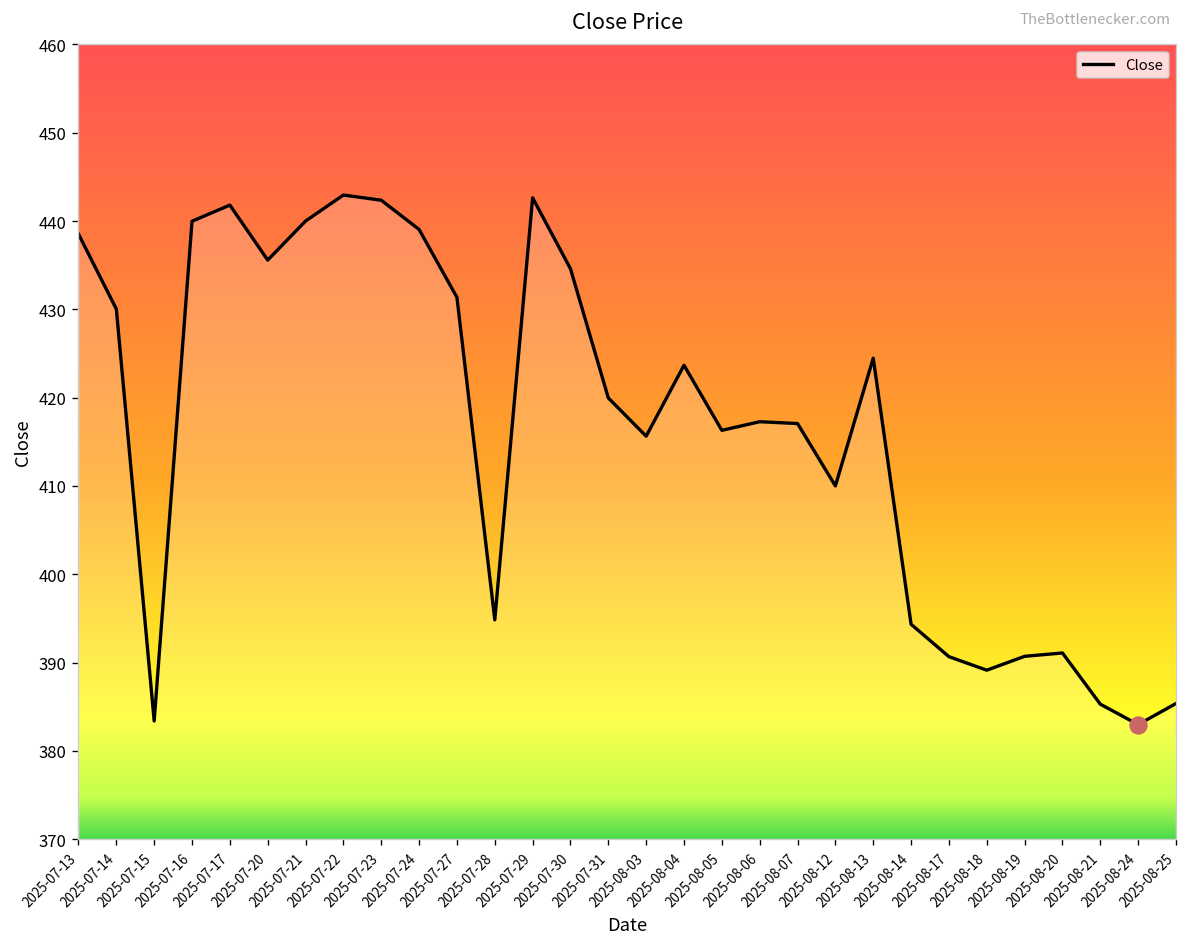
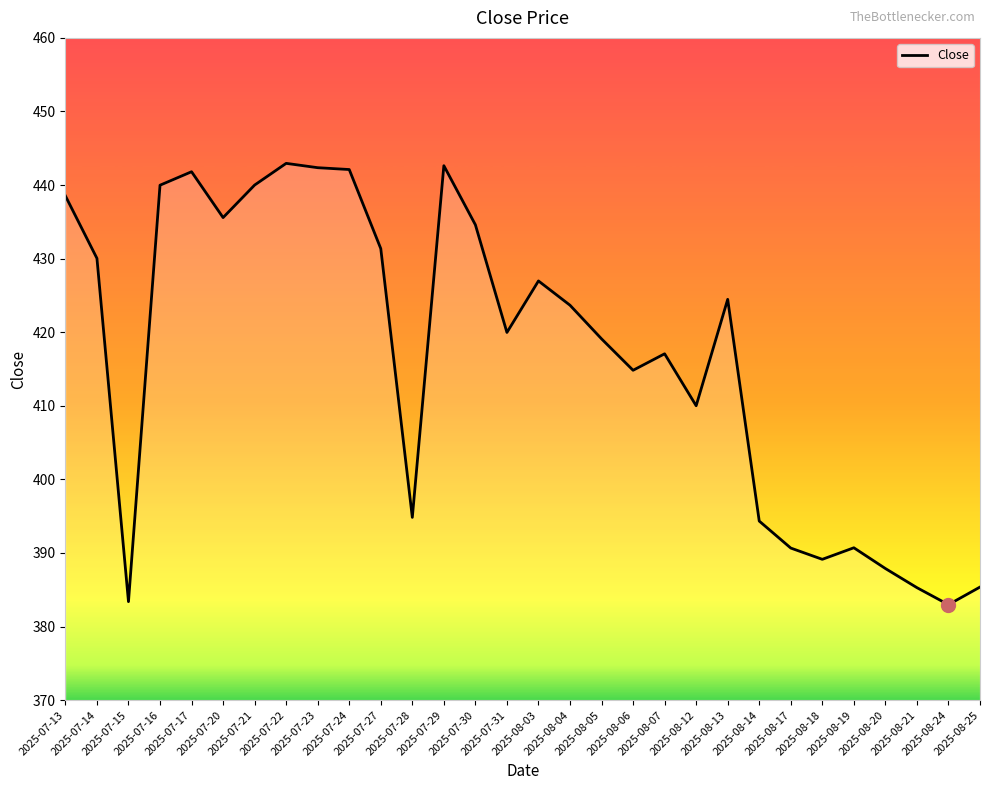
Close, 2025-07-24: 439 -> 442
Close, 2025-08-03: 416 -> 427
Close, 2025-08-05: 416 -> 419
Close, 2025-08-06: 417 -> 415
Close, 2025-08-20: 391 -> 388
